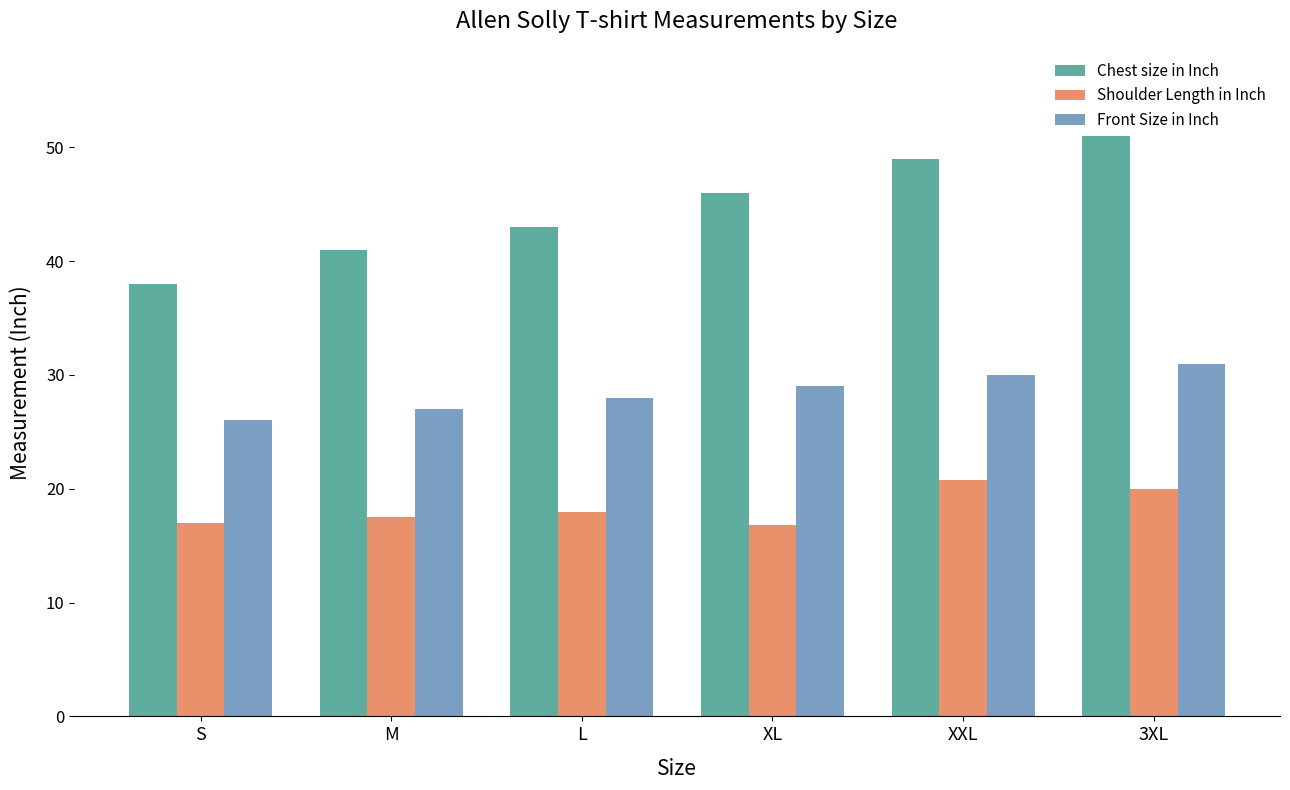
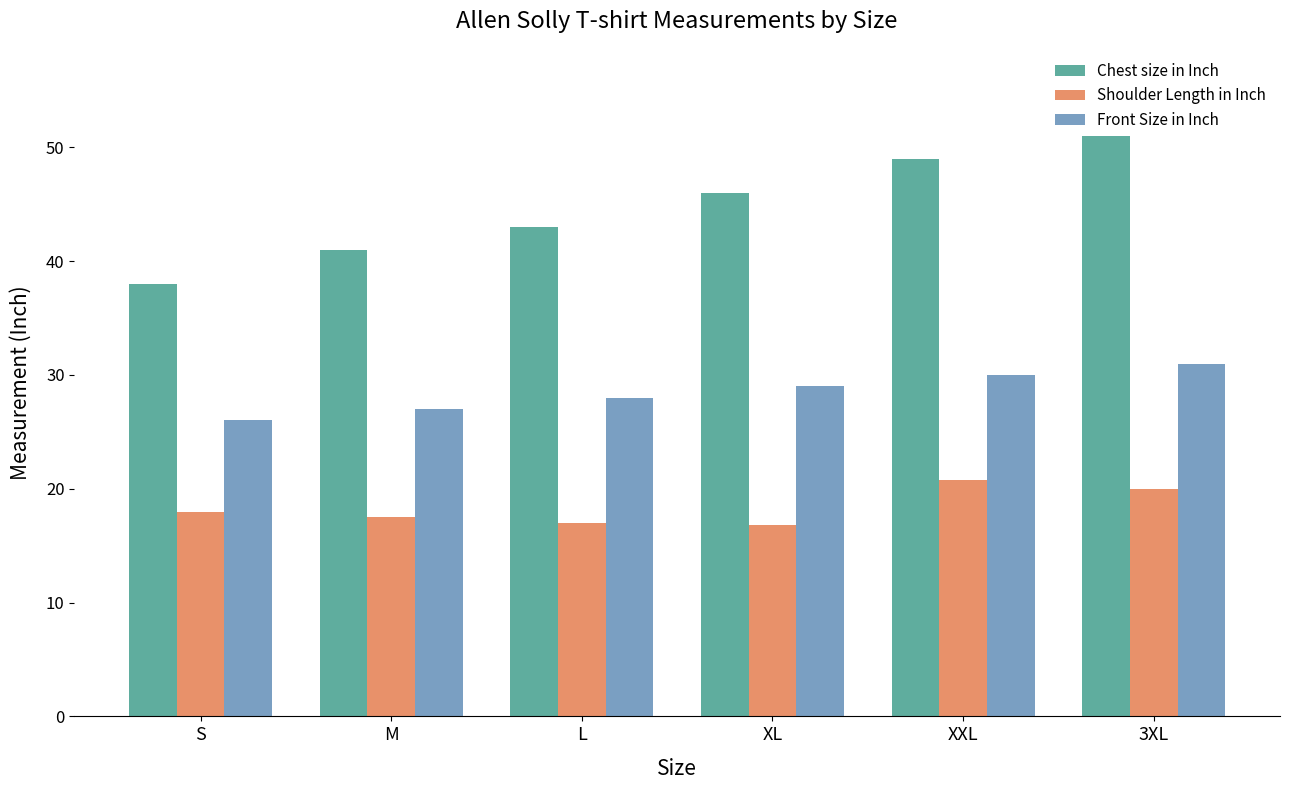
Shoulder Length in Inch, S: 17 -> 18
Shoulder Length in Inch, L: 18 -> 17
